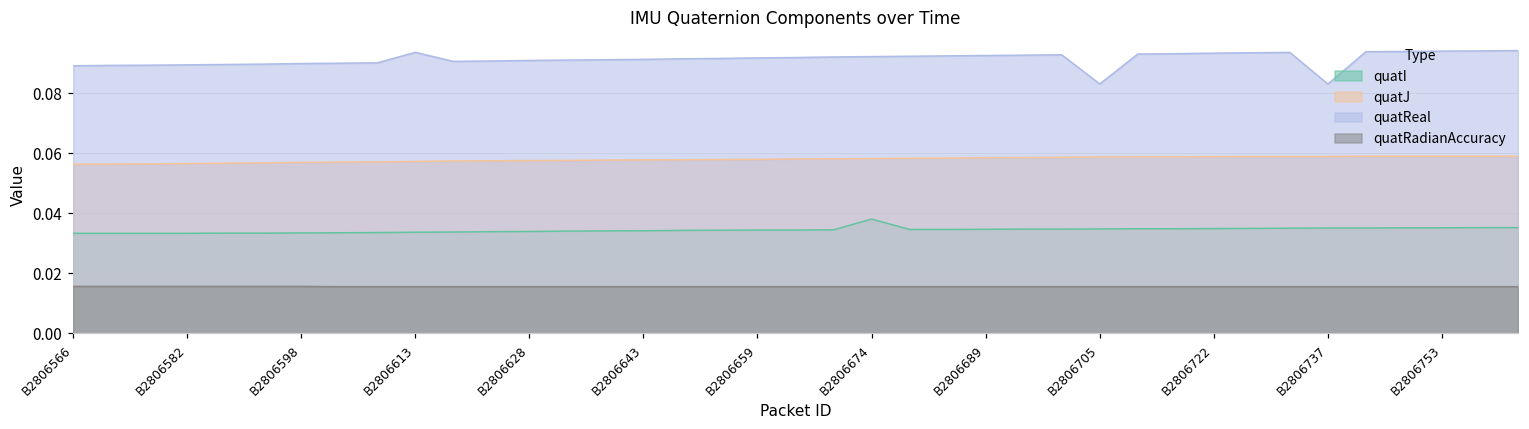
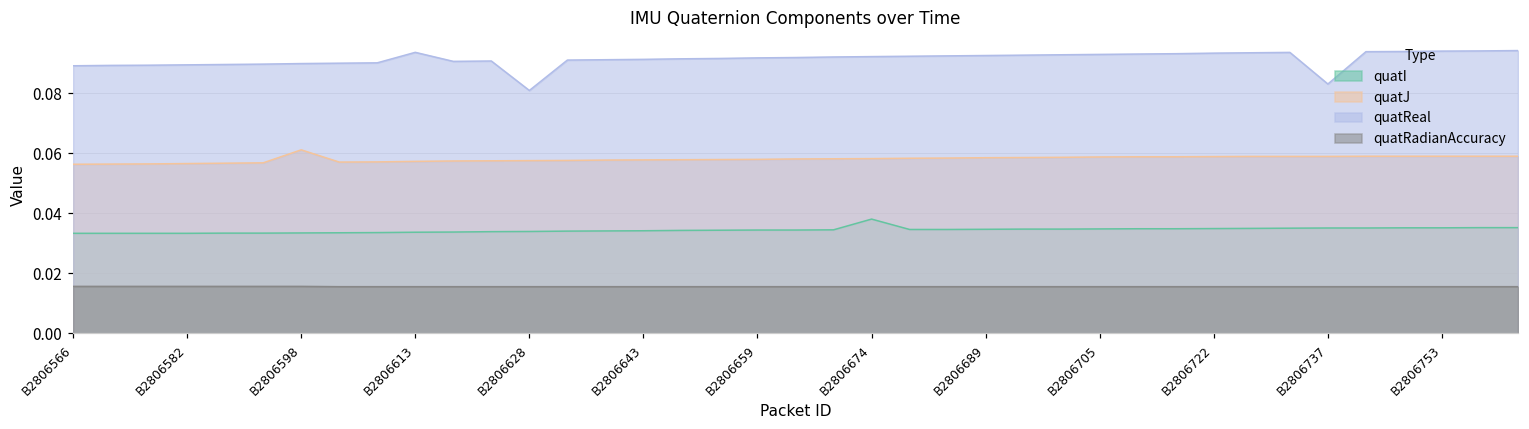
quatJ, B2806598: 0.057 -> 0.061
quatReal, B2806628: 0.091 -> 0.081
quatReal, B2806705: 0.083 -> 0.093
